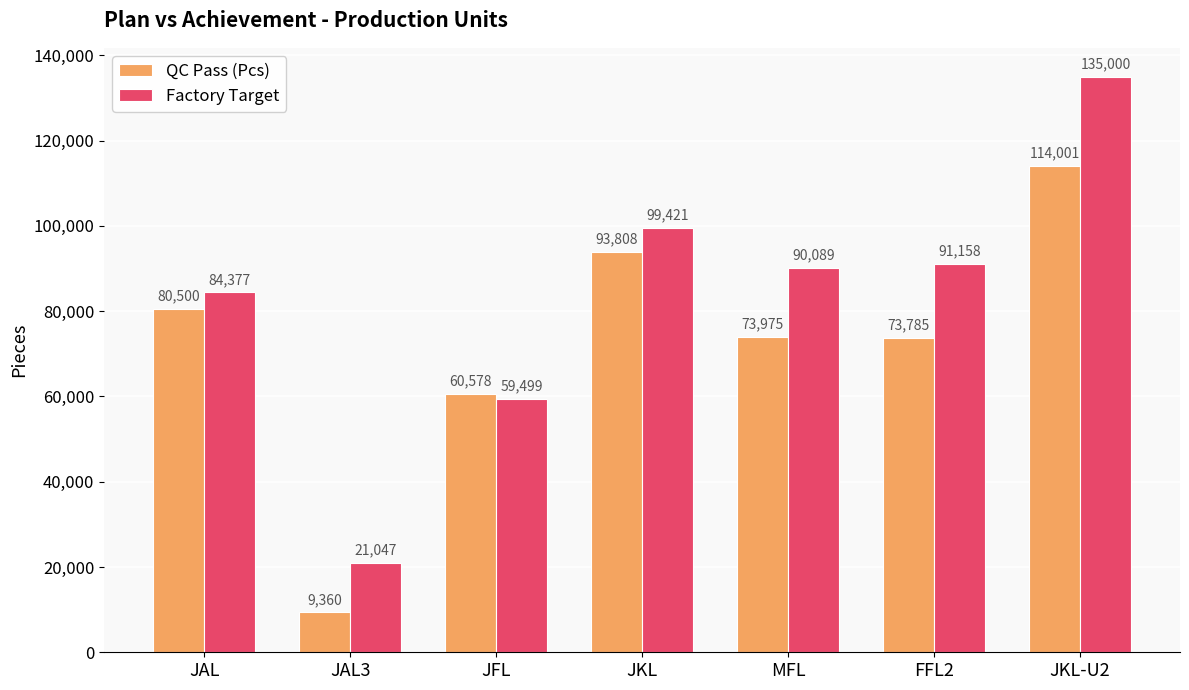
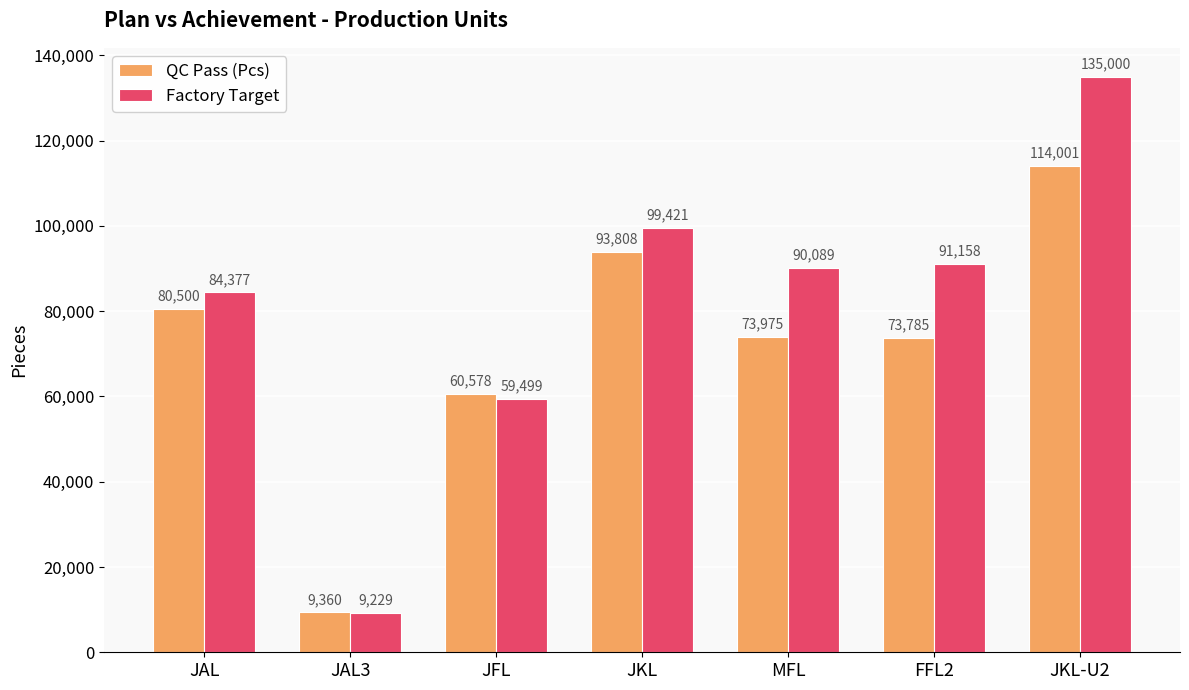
Factory Target, JAL3: 21,047 -> 9,229
